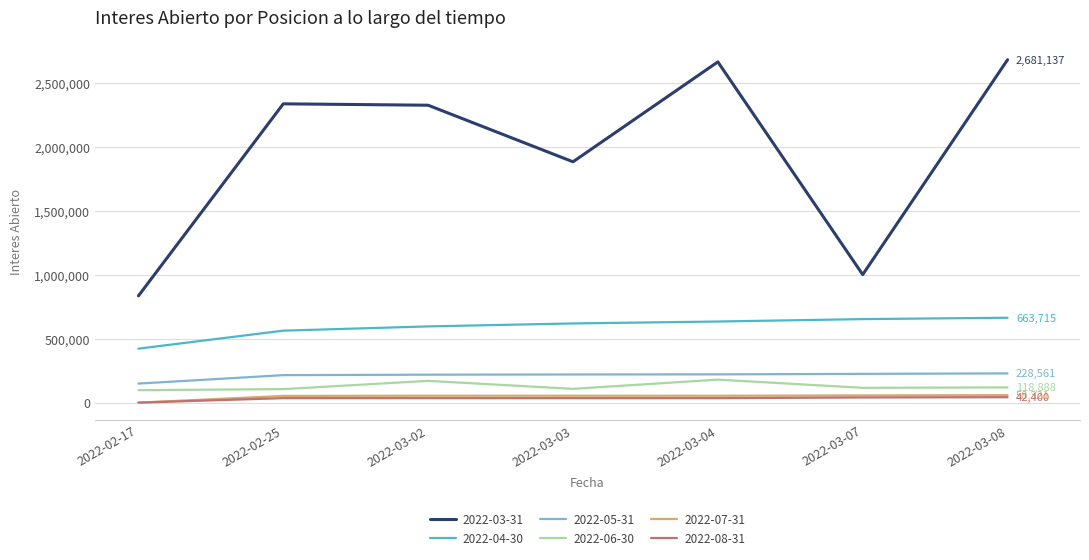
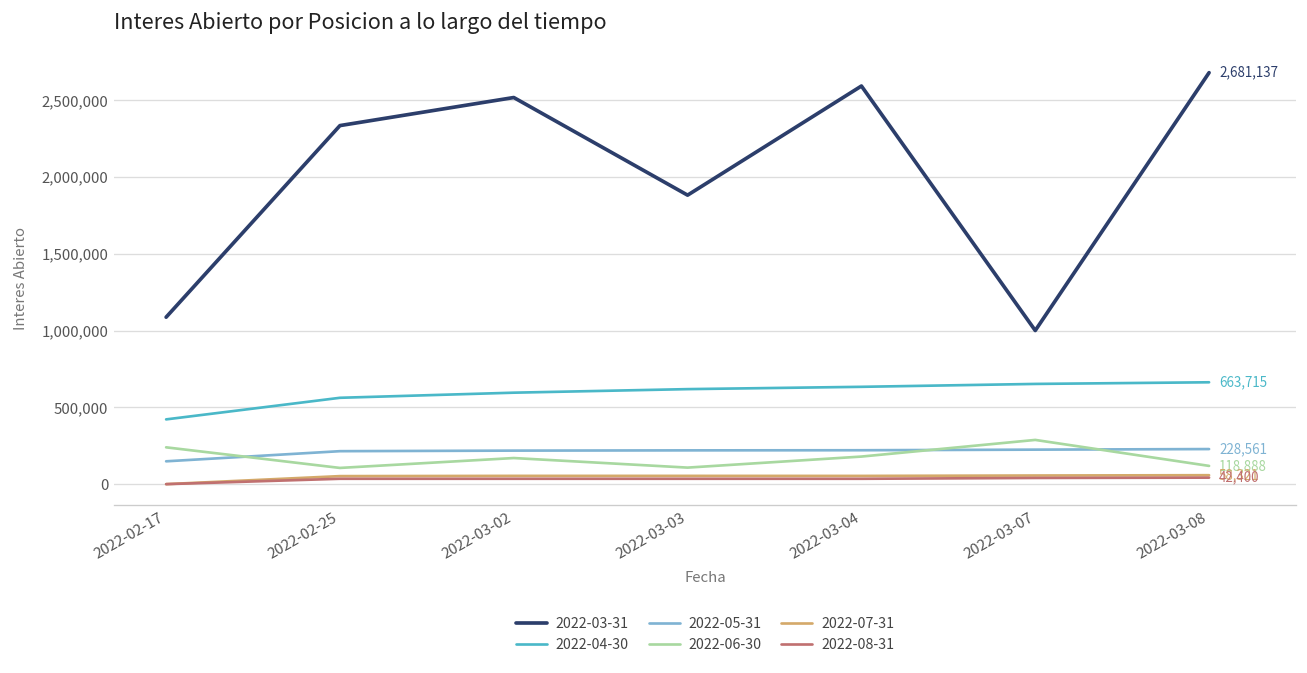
2022-03-31, 2022-02-17: 830,000 -> 1,090,000
2022-06-30, 2022-02-17: 100,000 -> 240,000
2022-03-31, 2022-03-02: 2,330,000 -> 2,520,000
2022-03-31, 2022-03-04: 2,660,000 -> 2,590,000
2022-06-30, 2022-03-07: 120,000 -> 290,000
